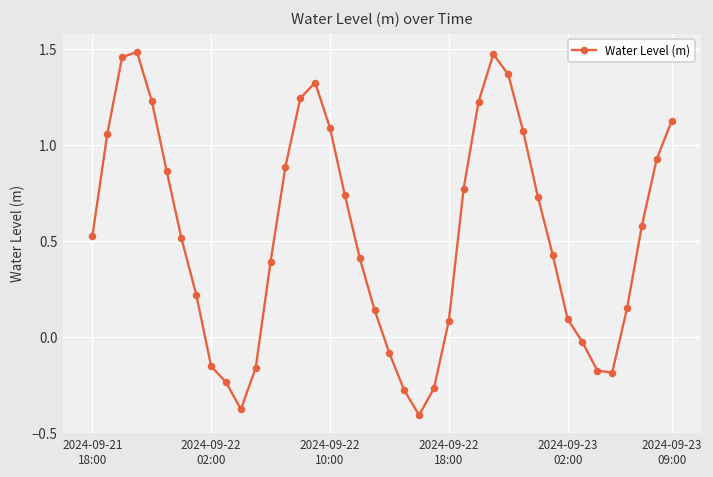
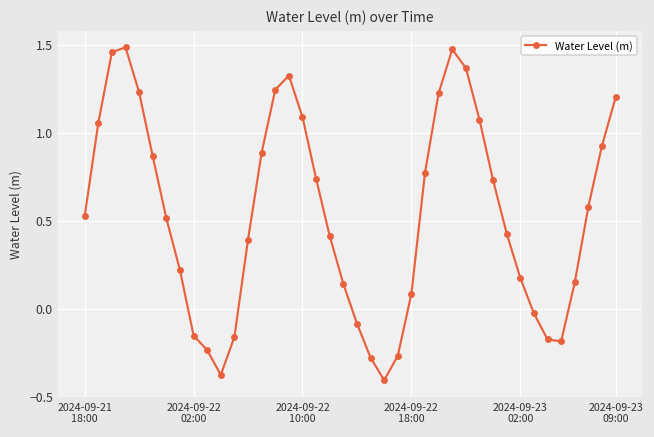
2024-09-23 02:00: 0.09 -> 0.17
2024-09-23 09:00: 1.12 -> 1.20
